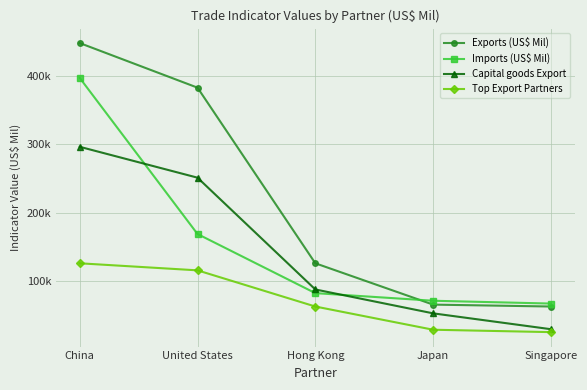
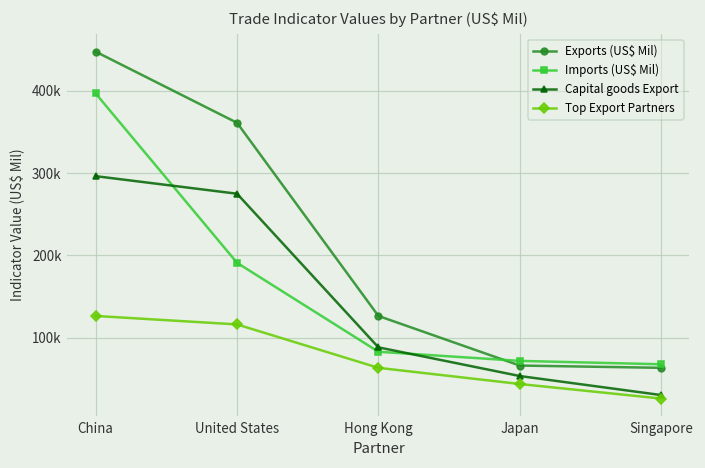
Exports (US$ Mil), United States: 380000 -> 360000
Imports (US$ Mil), United States: 170000 -> 190000
Capital goods Export, United States: 250000 -> 270000
Top Export Partners, Japan: 30000 -> 40000
